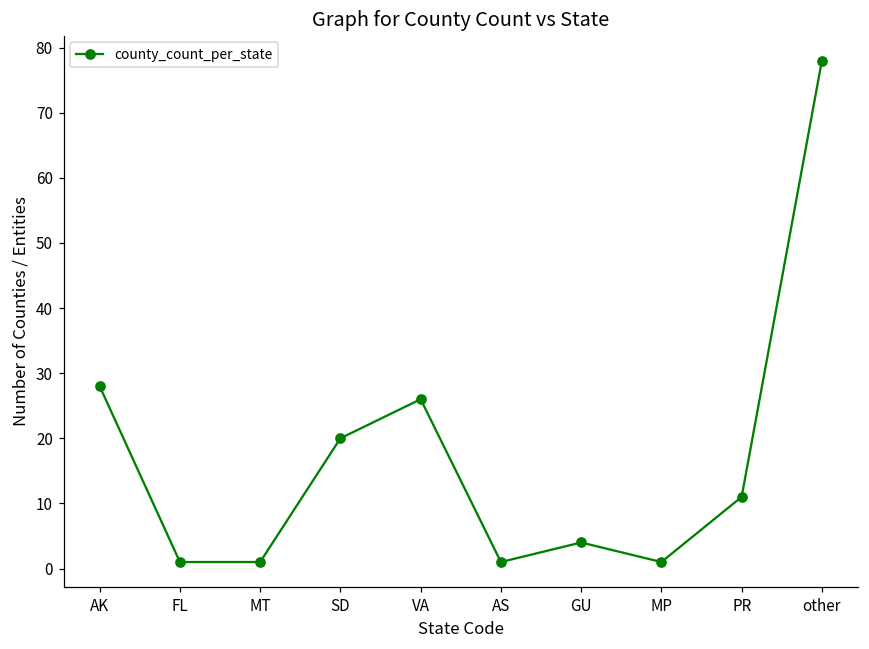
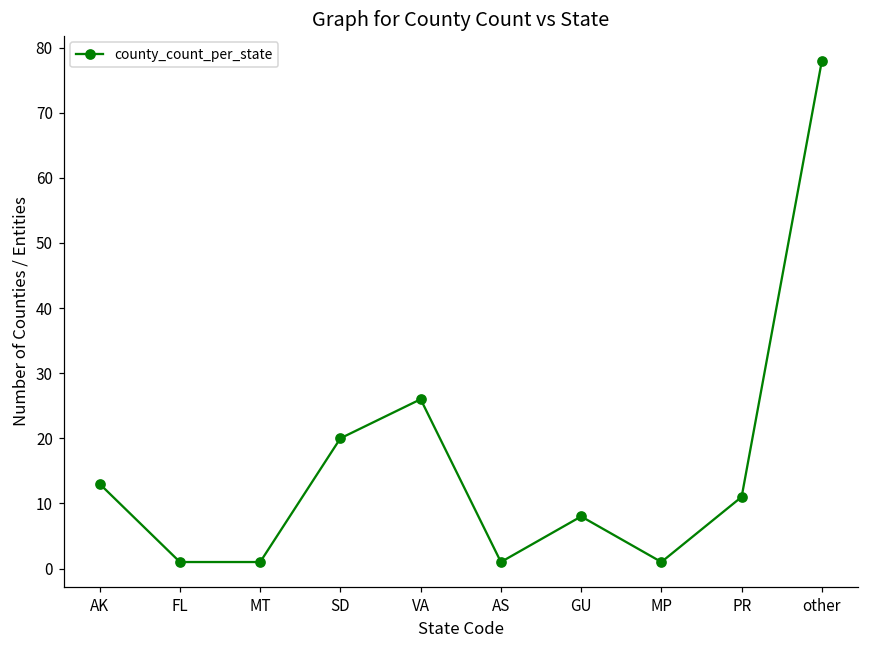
AK: 28 -> 13
GU: 4 -> 8
